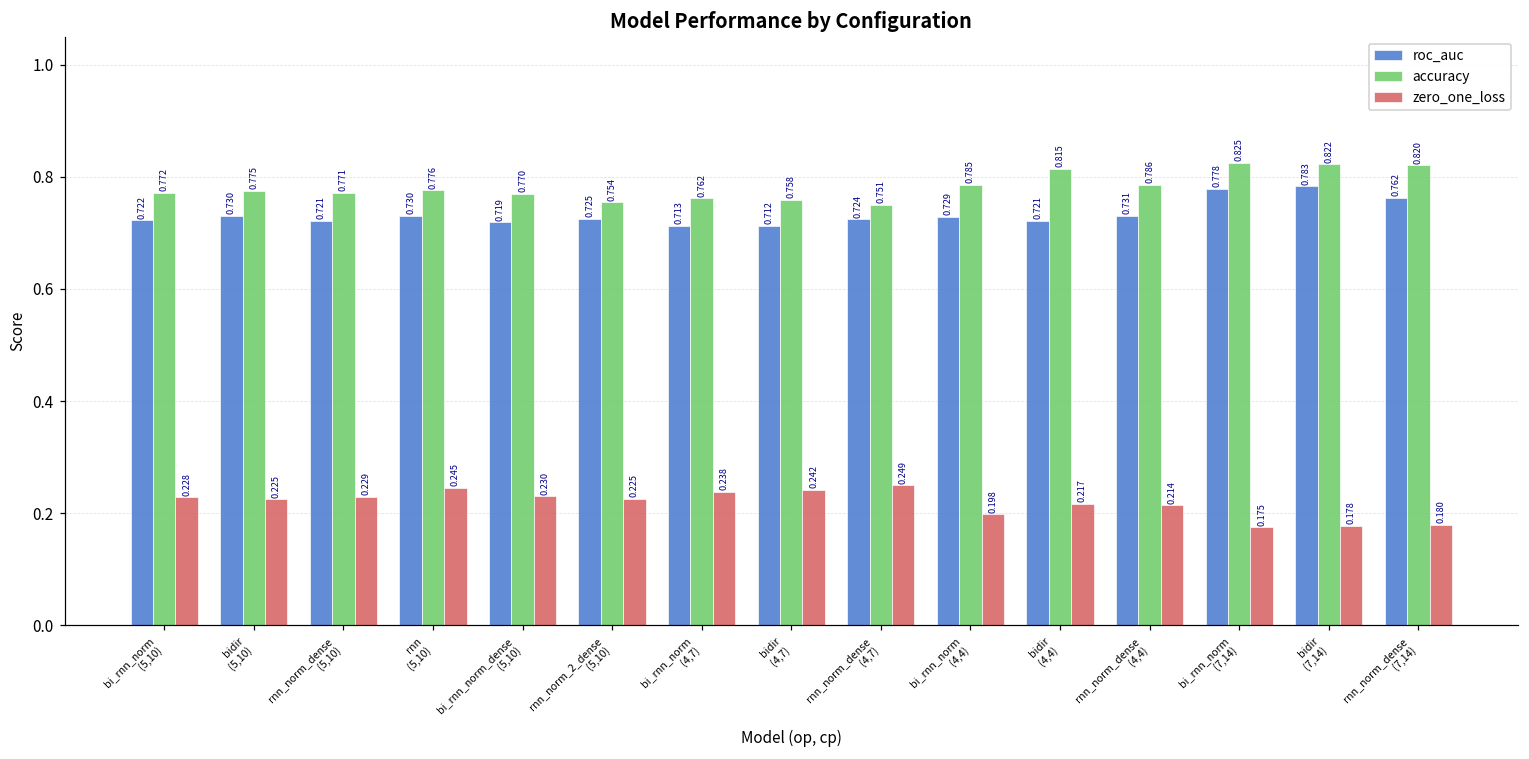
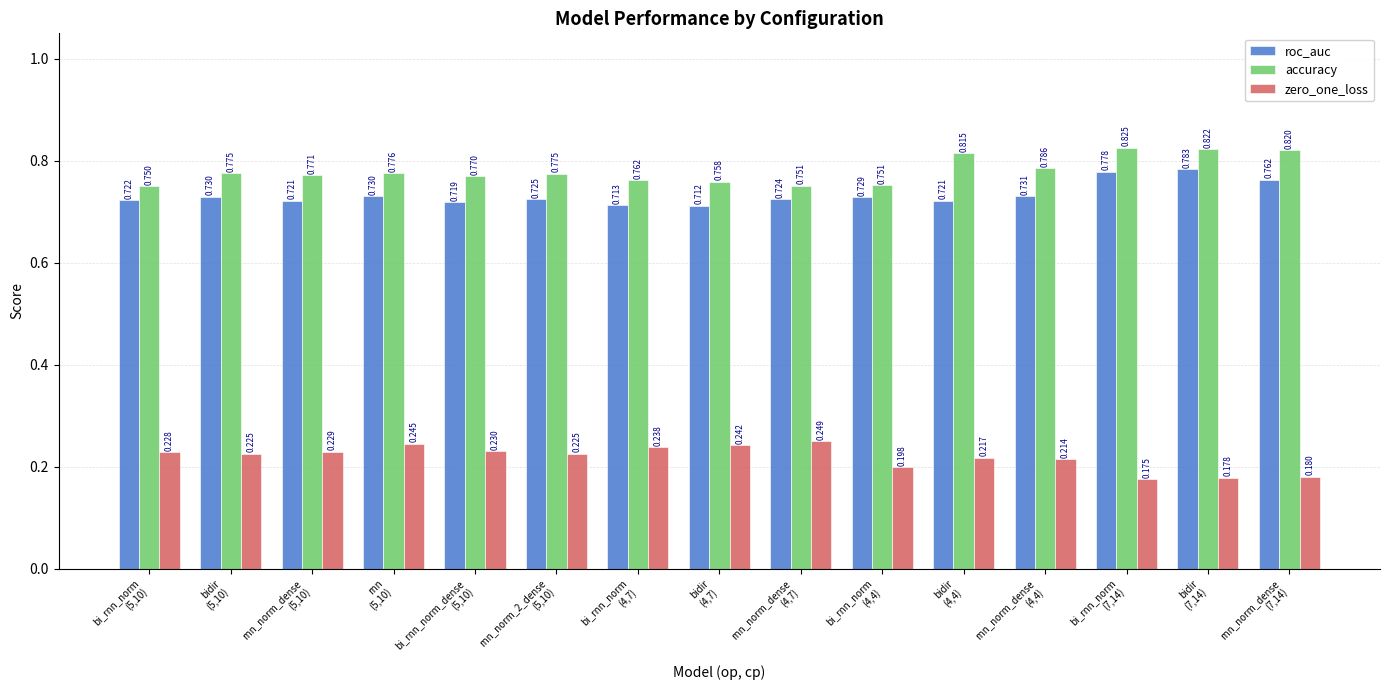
accuracy, bi_rnn_norm (5,10): 0.772 -> 0.750
accuracy, rnn_norm_2_dense (5,10): 0.754 -> 0.775
accuracy, bi_rnn_norm (4,4): 0.785 -> 0.751
